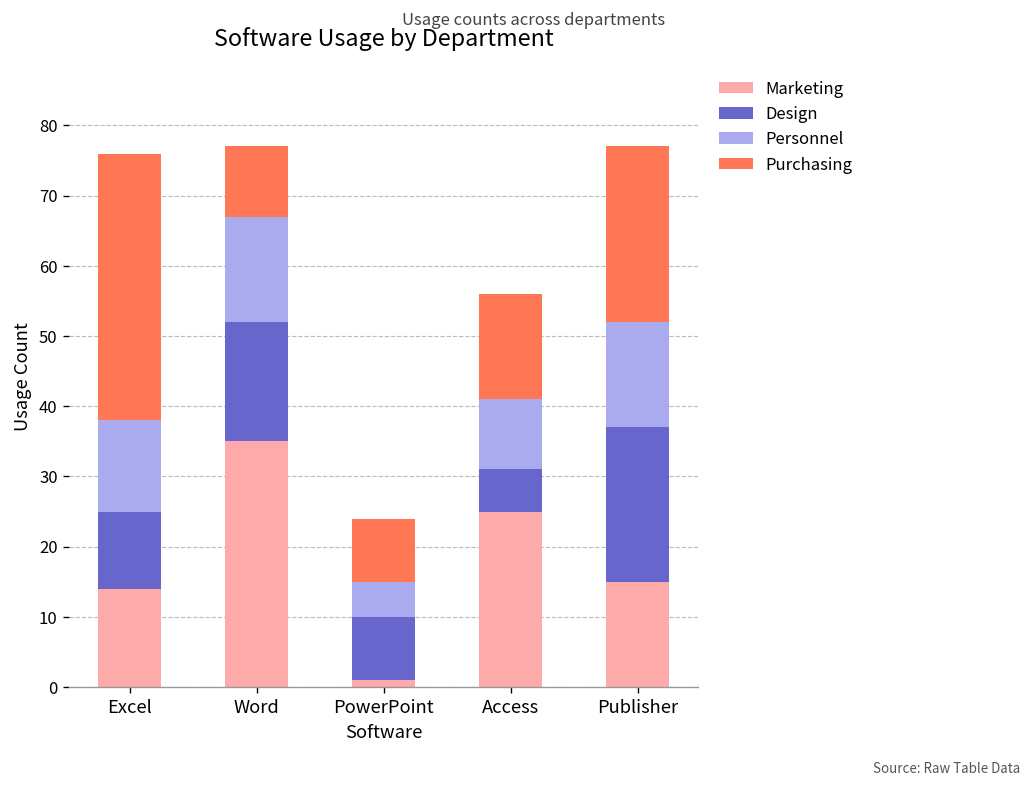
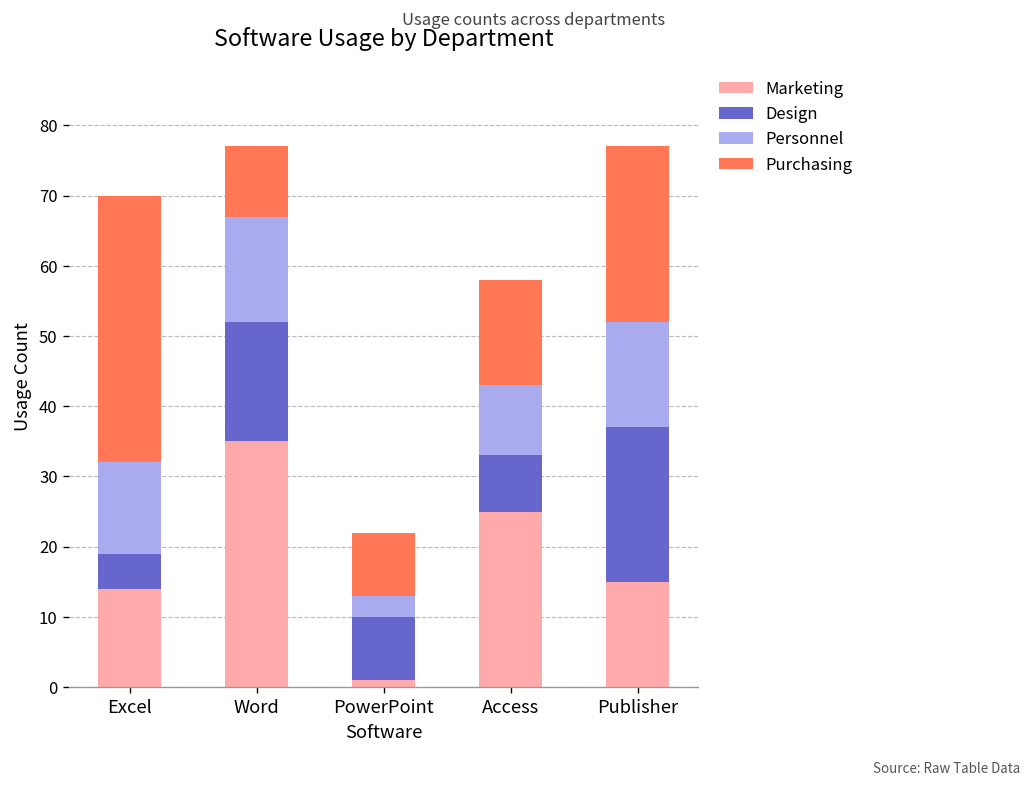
Design, Excel: 11 -> 5
Personnel, PowerPoint: 5 -> 3
Design, Access: 6 -> 8
